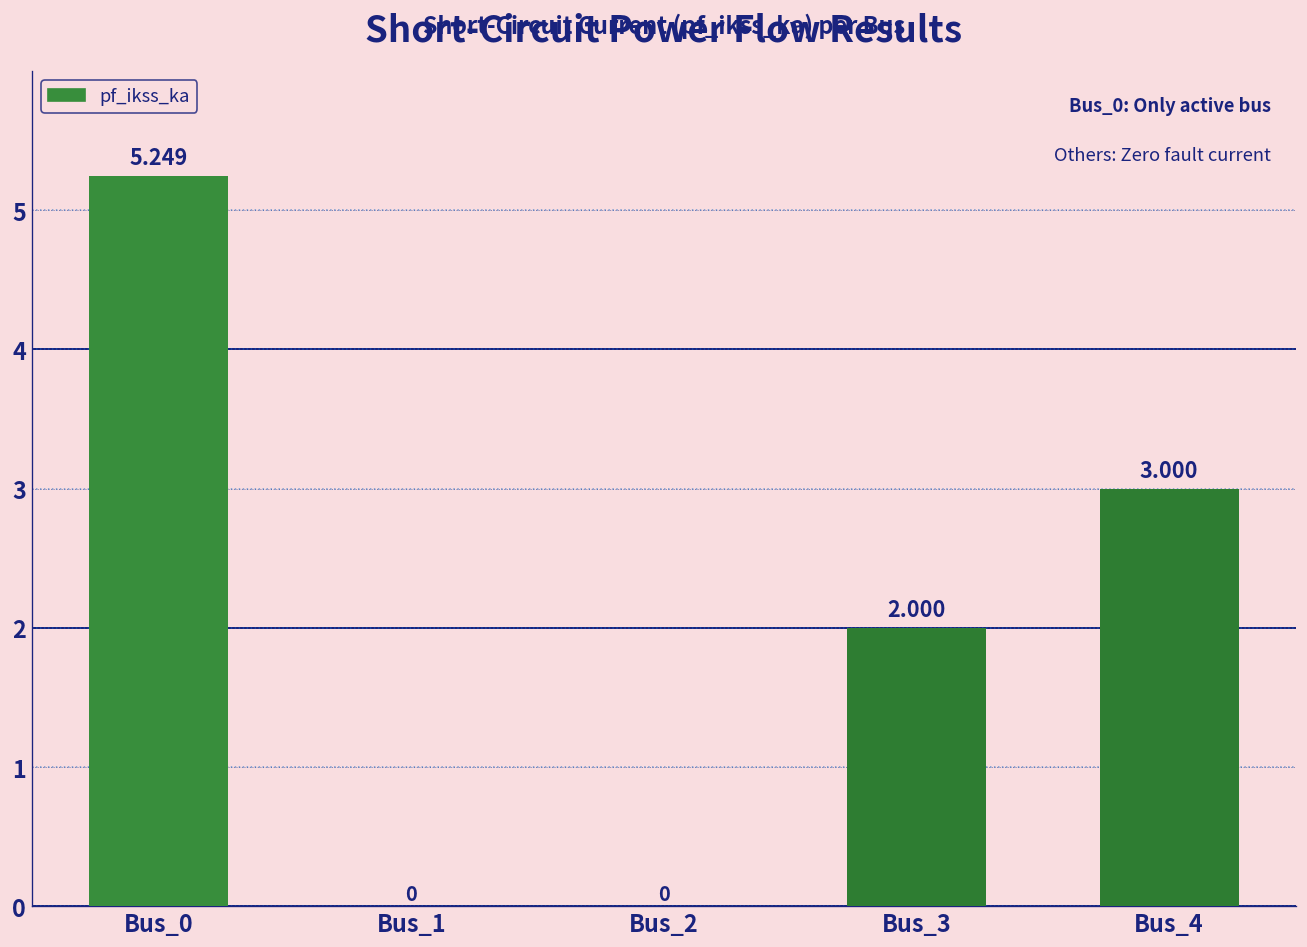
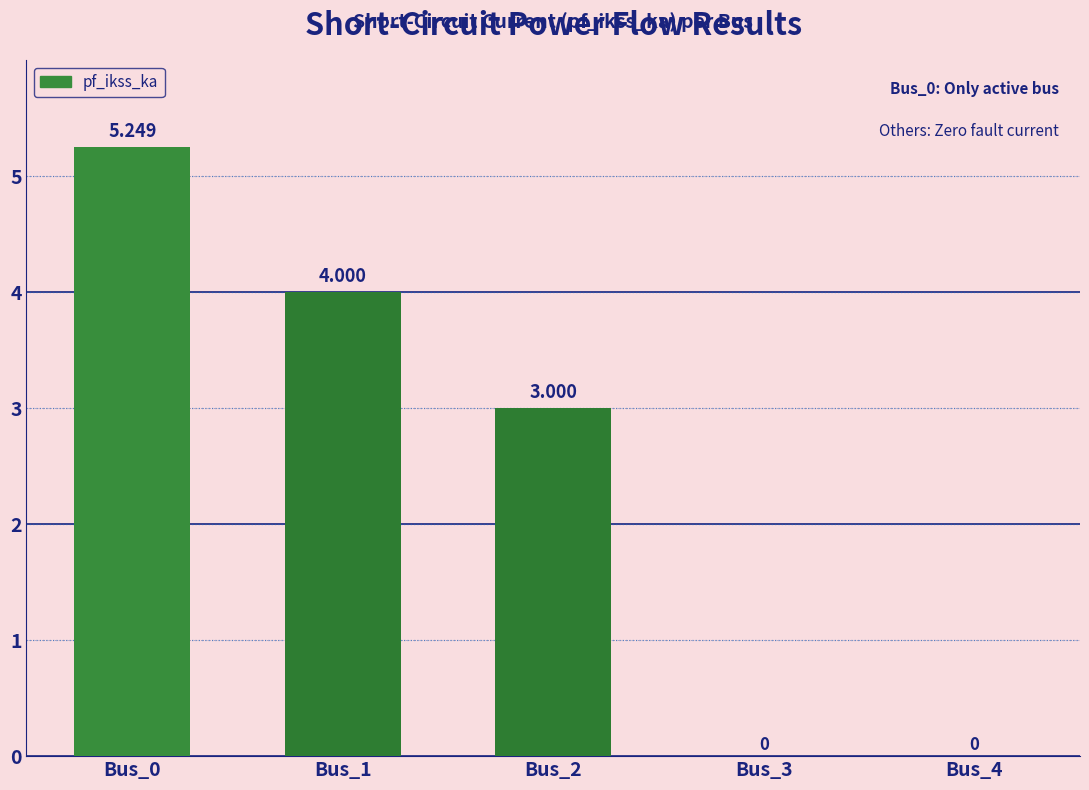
Bus_1: 0 -> 4.000
Bus_2: 0 -> 3.000
Bus_3: 2.000 -> 0
Bus_4: 3.000 -> 0
